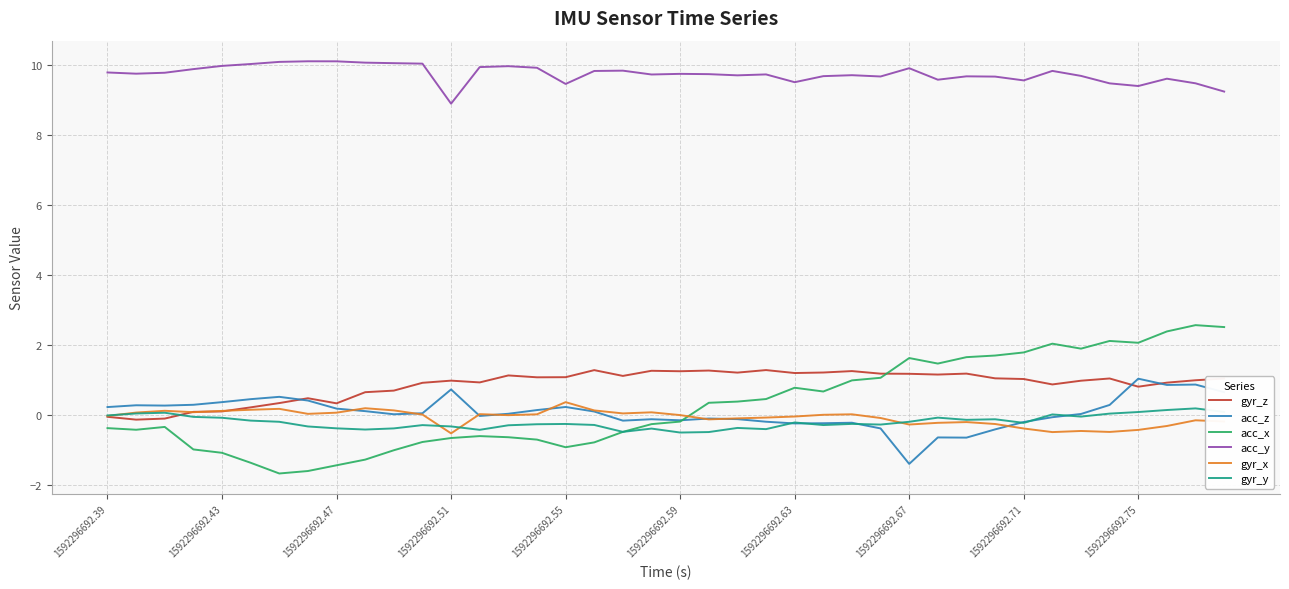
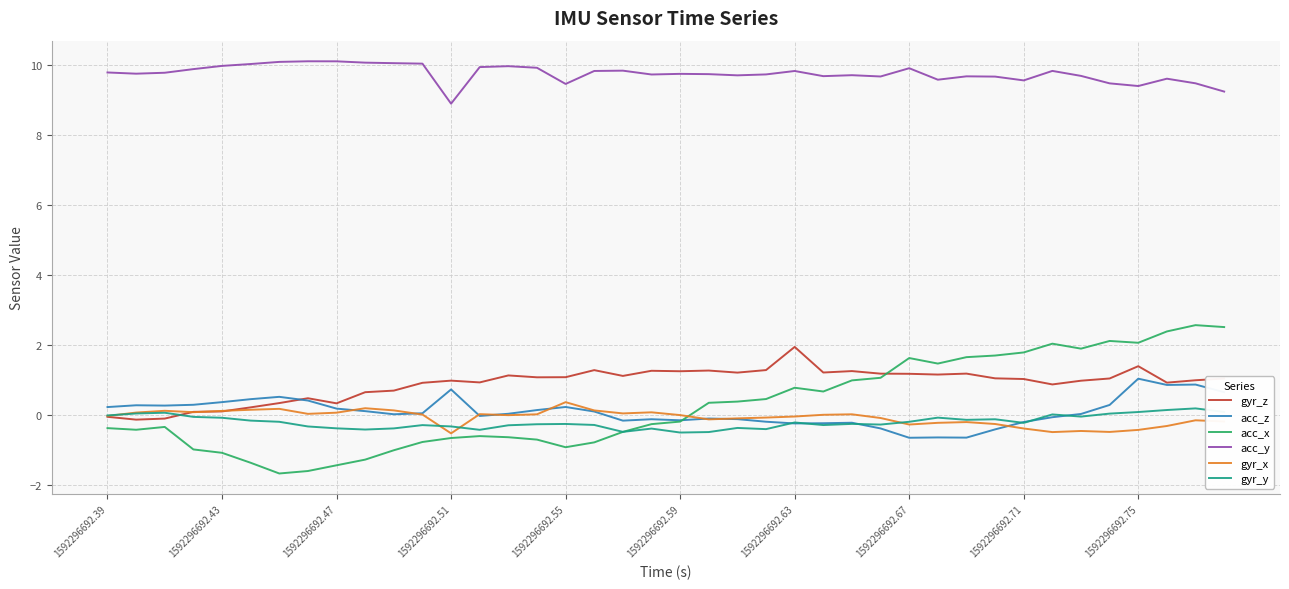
gyr_z, 1592296692.63: 1.2 -> 1.9
acc_y, 1592296692.63: 9.5 -> 9.8
acc_z, 1592296692.67: -1.4 -> -0.7
gyr_z, 1592296692.75: 0.8 -> 1.4
